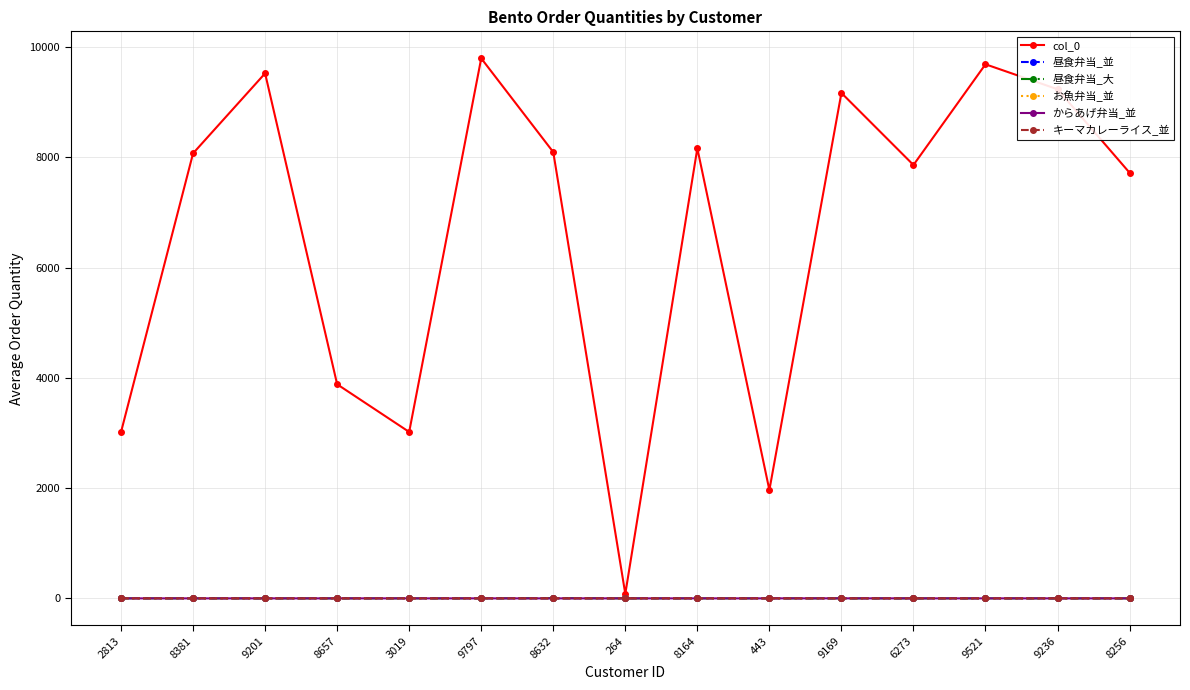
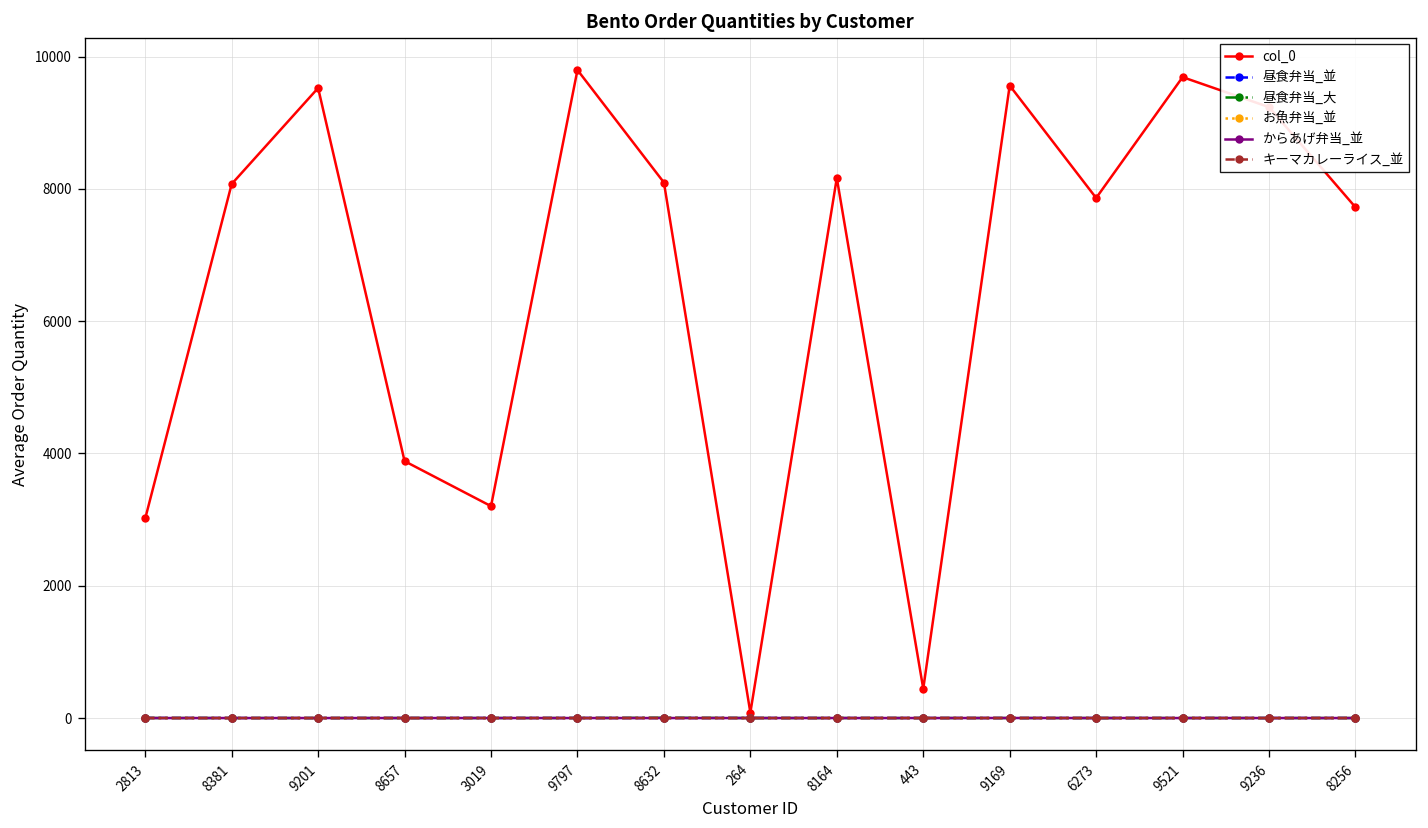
col_0, 3019: 3000 -> 3200
col_0, 443: 2000 -> 400
col_0, 9169: 9200 -> 9600
